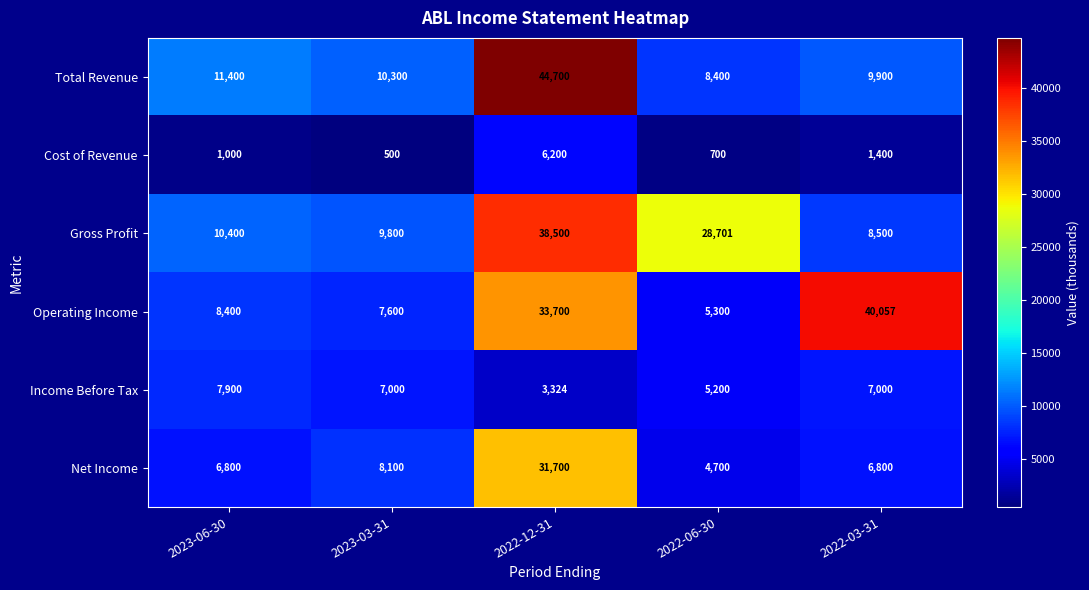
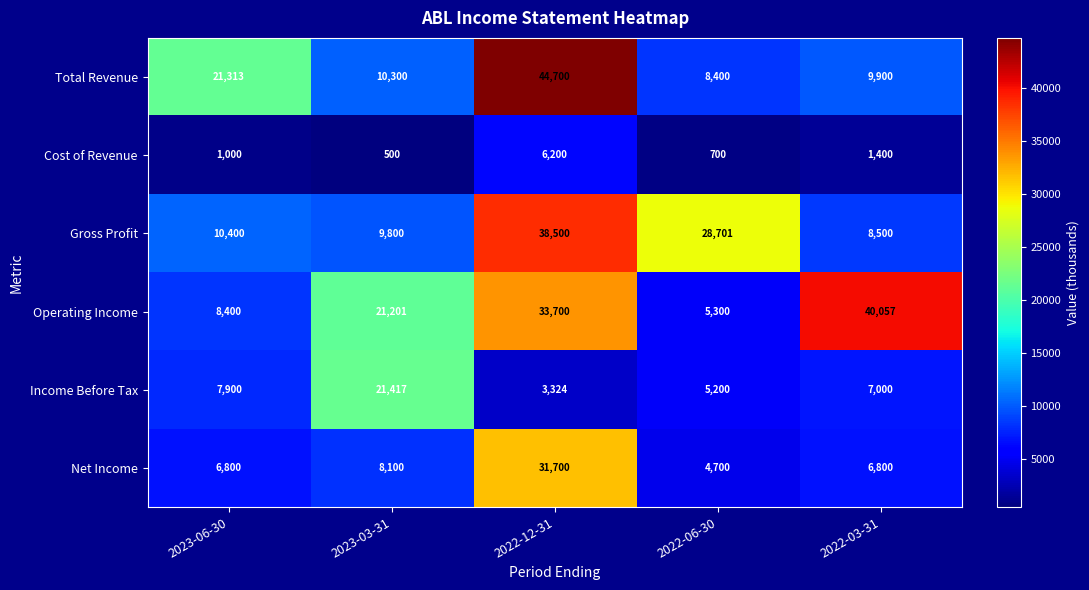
Total Revenue, 2023-06-30: 11,400 -> 21,313
Operating Income, 2023-03-31: 7,600 -> 21,201
Income Before Tax, 2023-03-31: 7,000 -> 21,417
